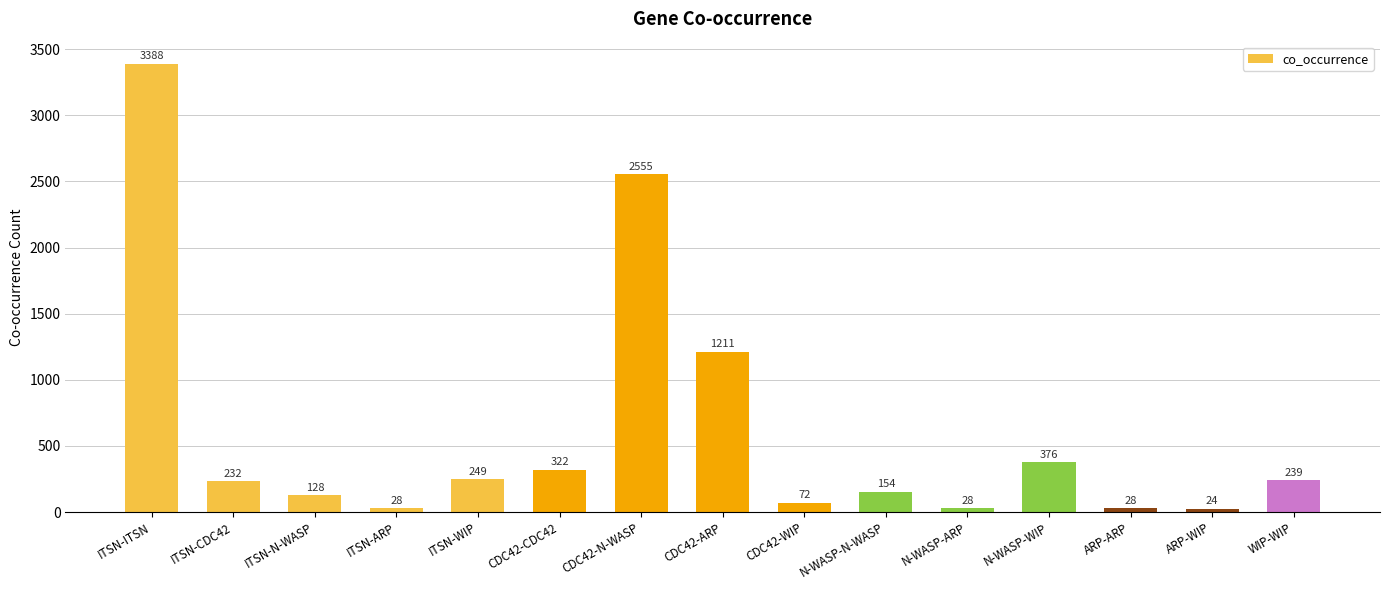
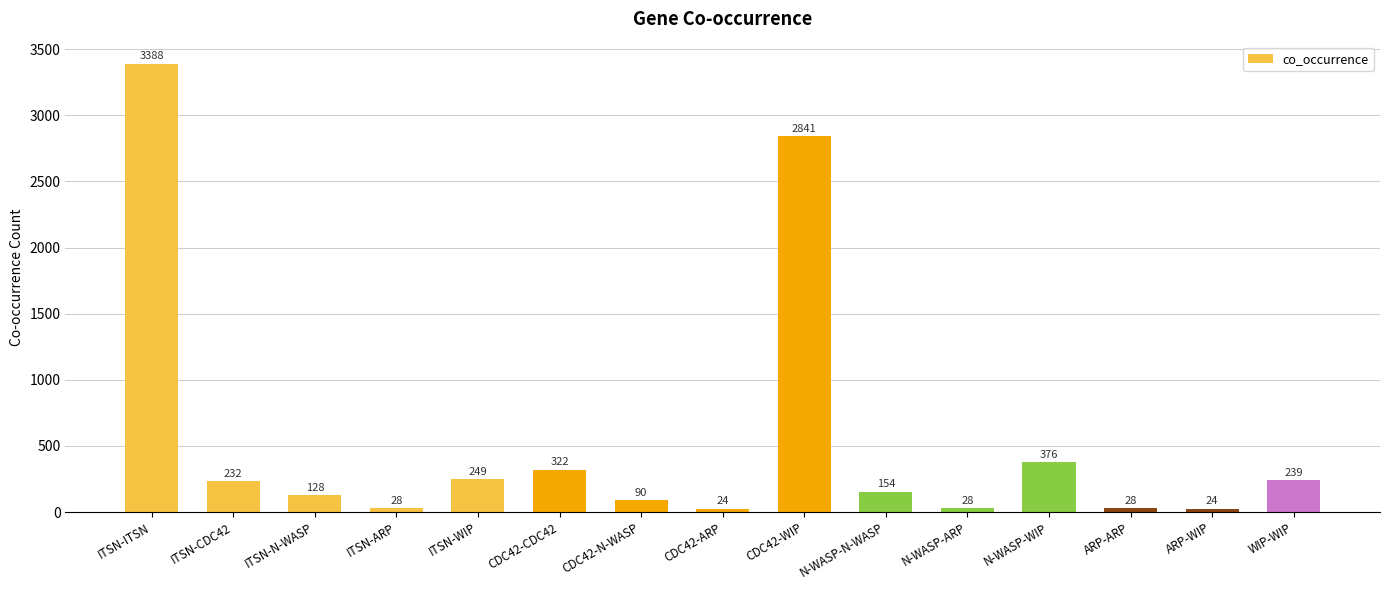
CDC42-N-WASP: 2555 -> 90
CDC42-ARP: 1211 -> 24
CDC42-WIP: 72 -> 2841
